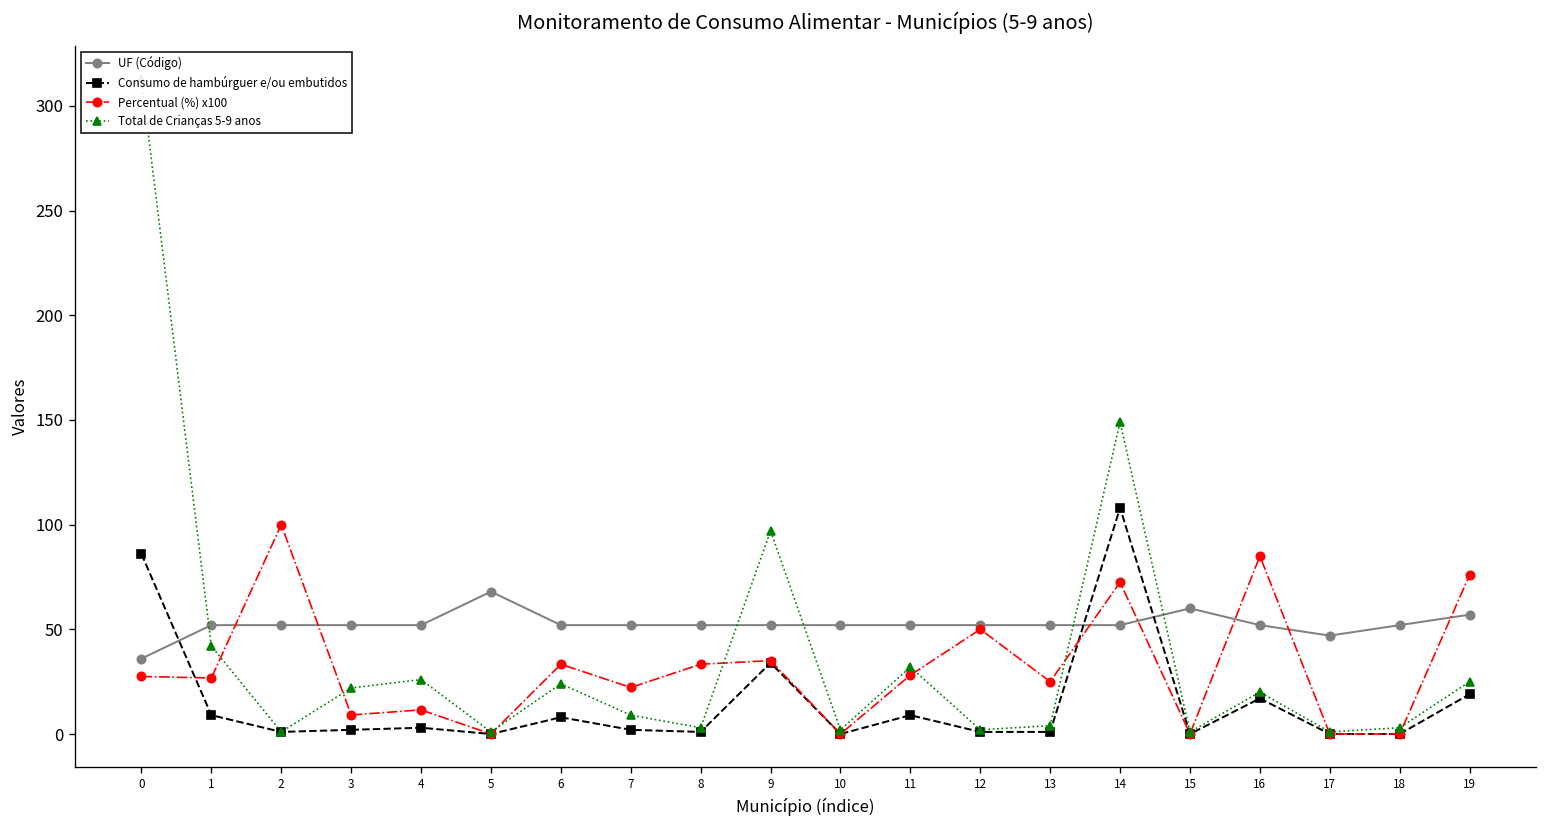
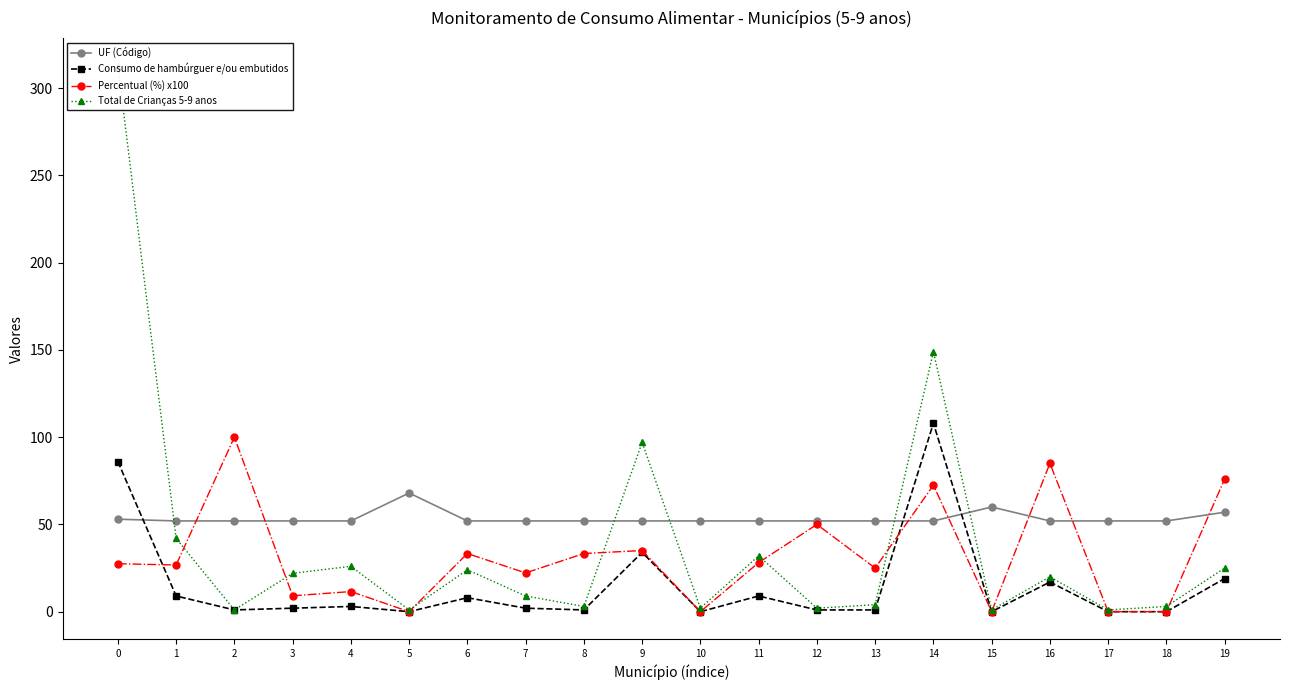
UF (Código), 0: 36 -> 53
UF (Código), 17: 47 -> 52
